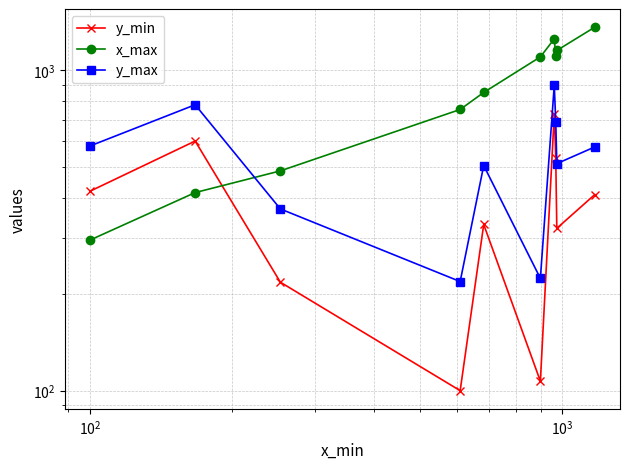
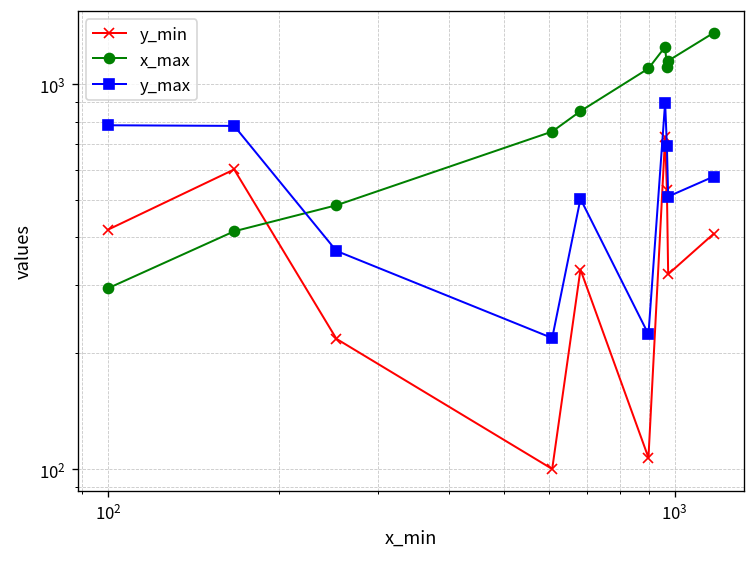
y_max, 10^2: 580 -> 780
